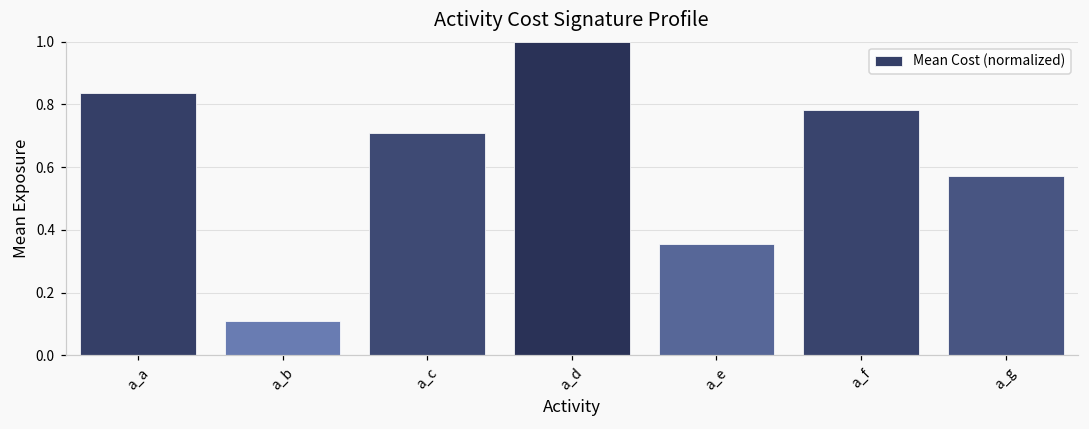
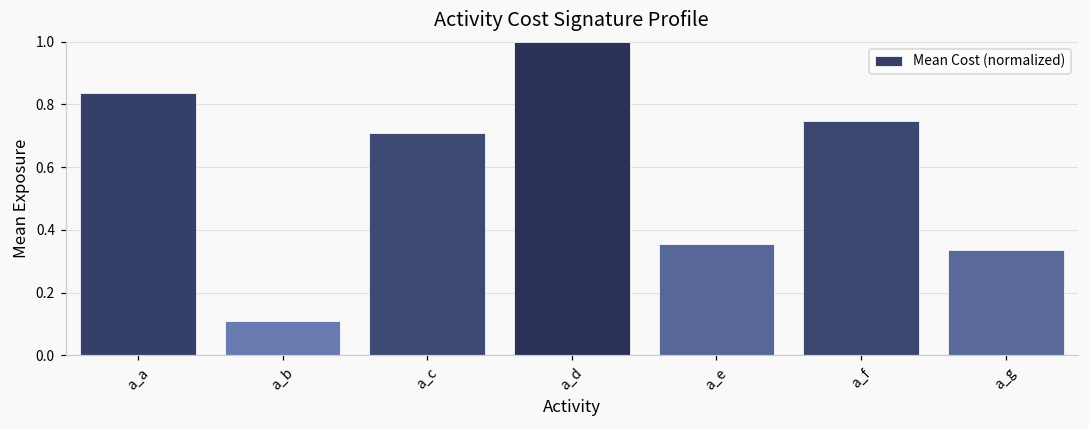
a_f: 0.78 -> 0.75
a_g: 0.57 -> 0.34
